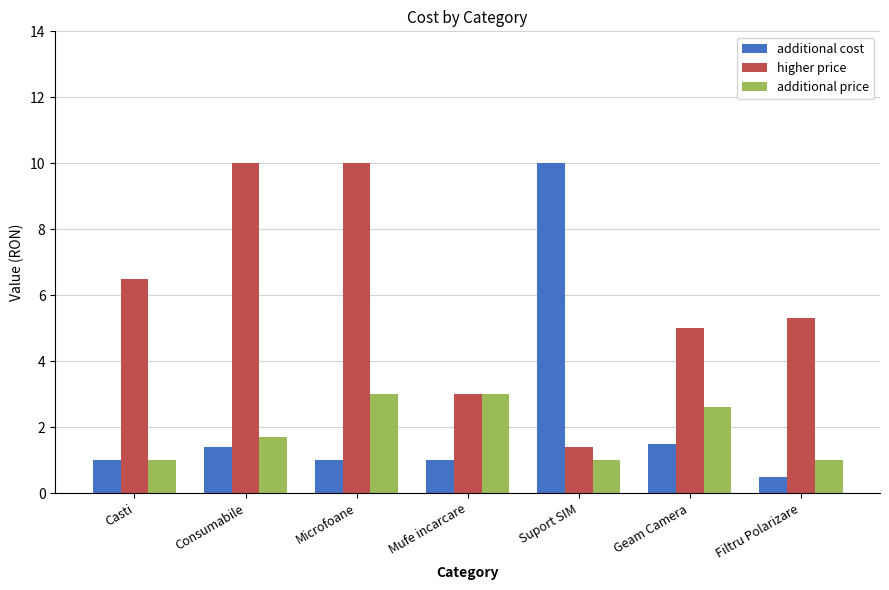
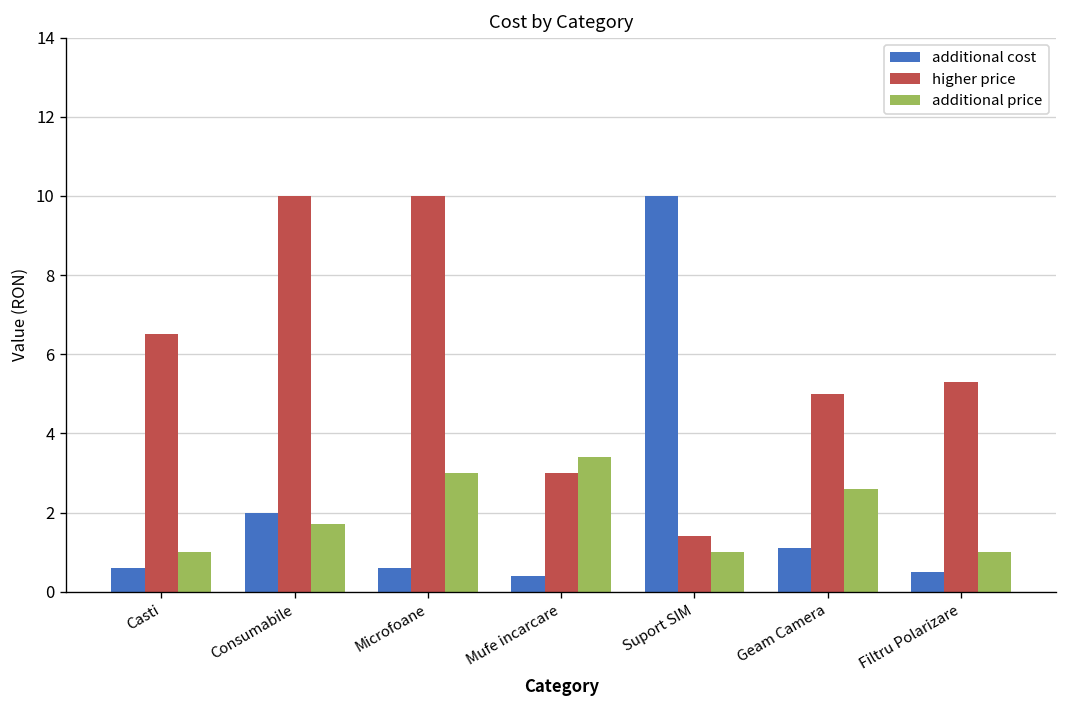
additional cost, Casti: 1.0 -> 0.6
additional cost, Consumabile: 1.4 -> 2.0
additional cost, Microfoane: 1.0 -> 0.6
additional cost, Mufe incarcare: 1.0 -> 0.4
additional price, Mufe incarcare: 3.0 -> 3.4
additional cost, Geam Camera: 1.5 -> 1.1
